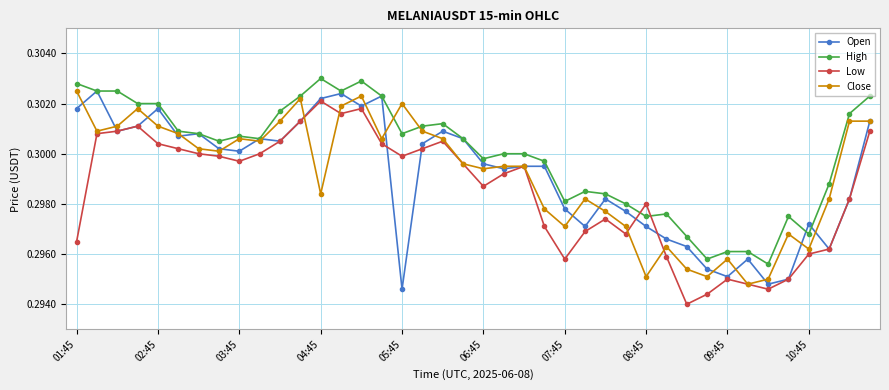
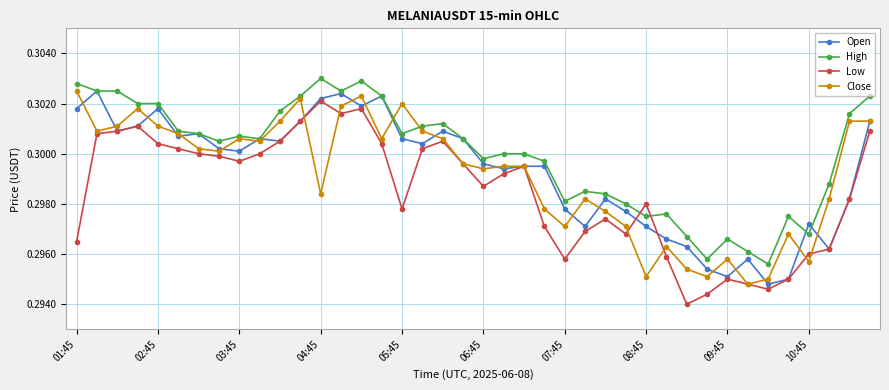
Open, 05:45: 0.2946 -> 0.3006
Low, 05:45: 0.2999 -> 0.2978
High, 09:45: 0.2961 -> 0.2966
Close, 10:45: 0.2962 -> 0.2957
